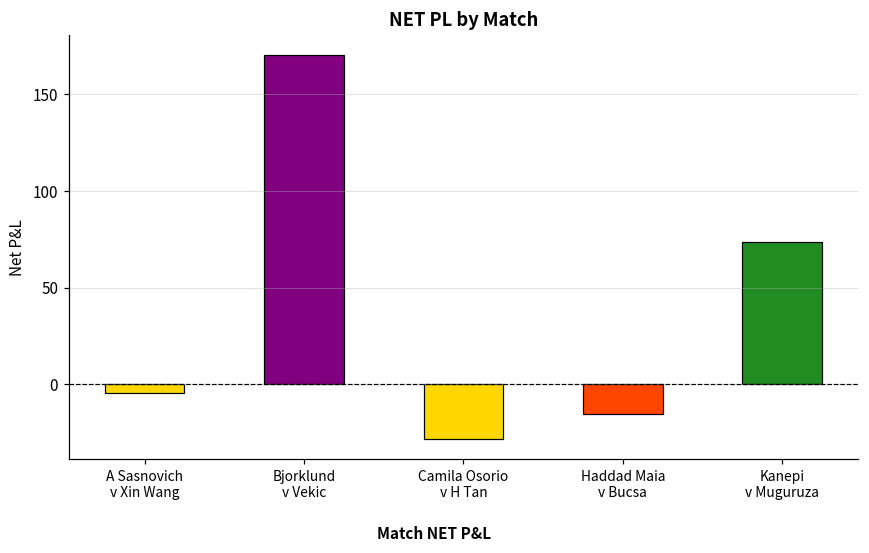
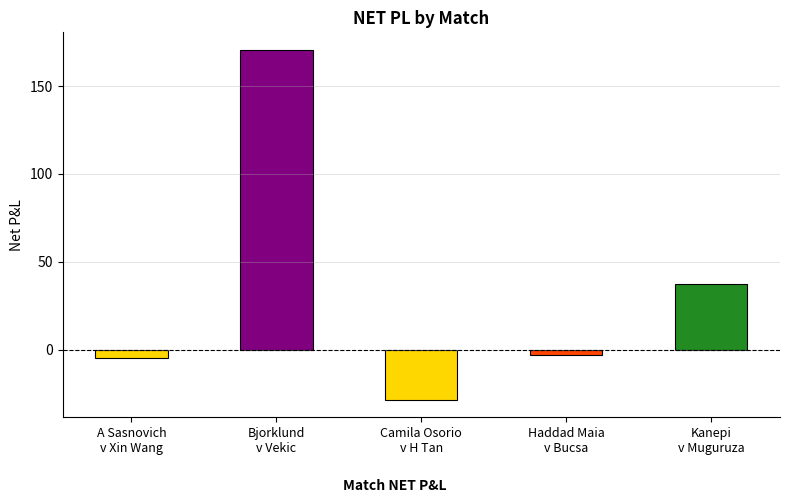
Haddad Maia v Bucsa: -16 -> -3
Kanepi v Muguruza: 74 -> 37
